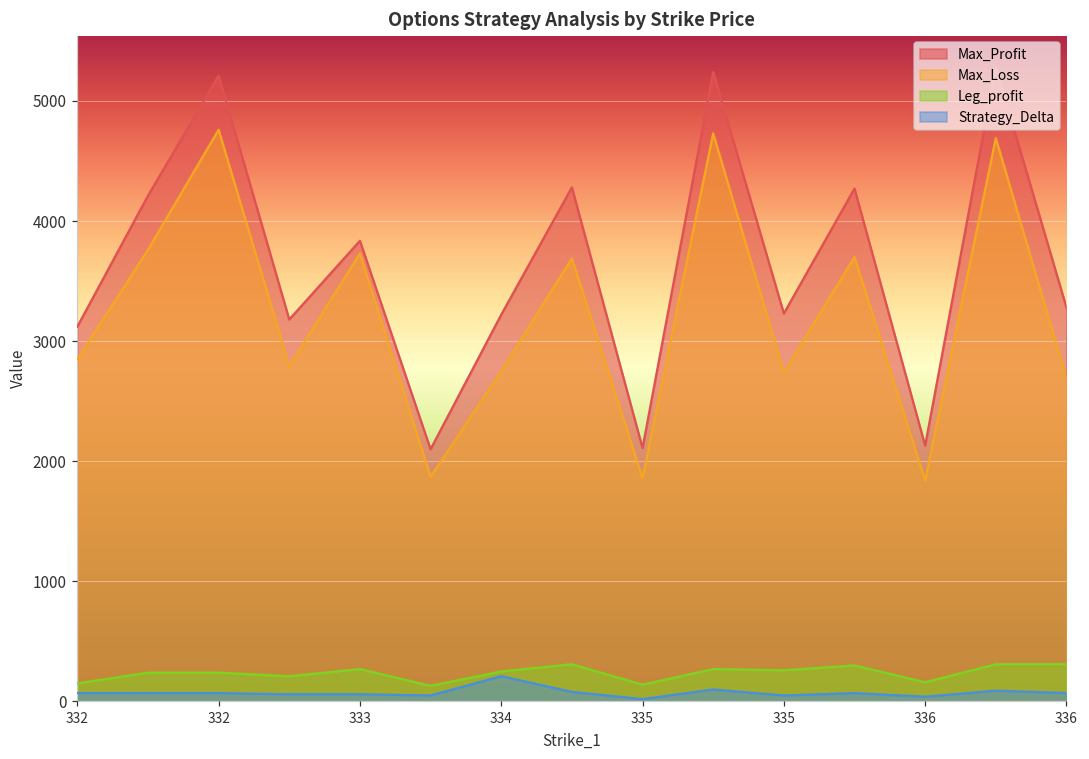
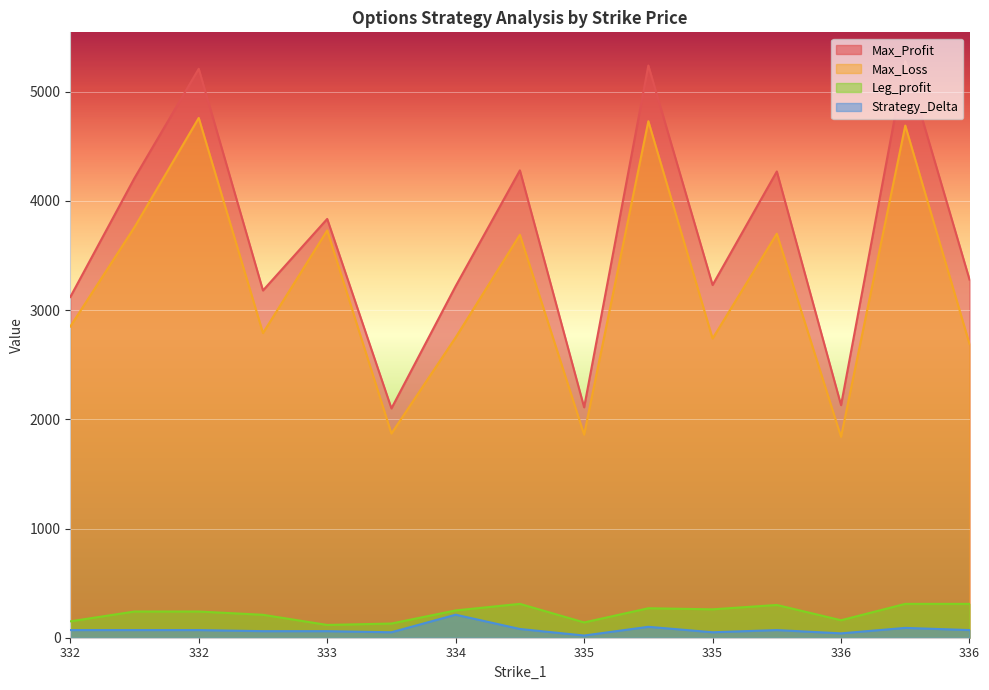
Leg_profit, 333: 270 -> 120
